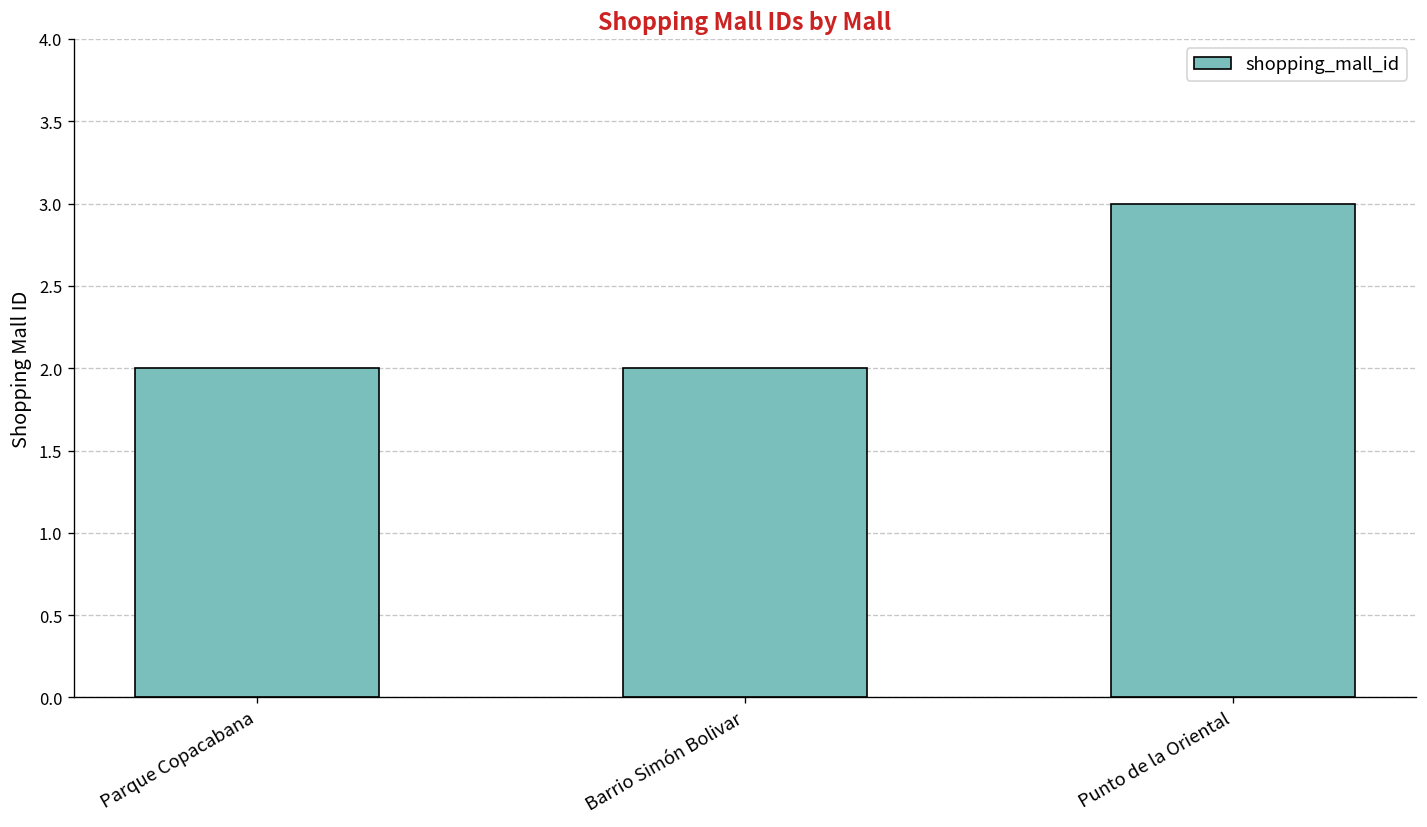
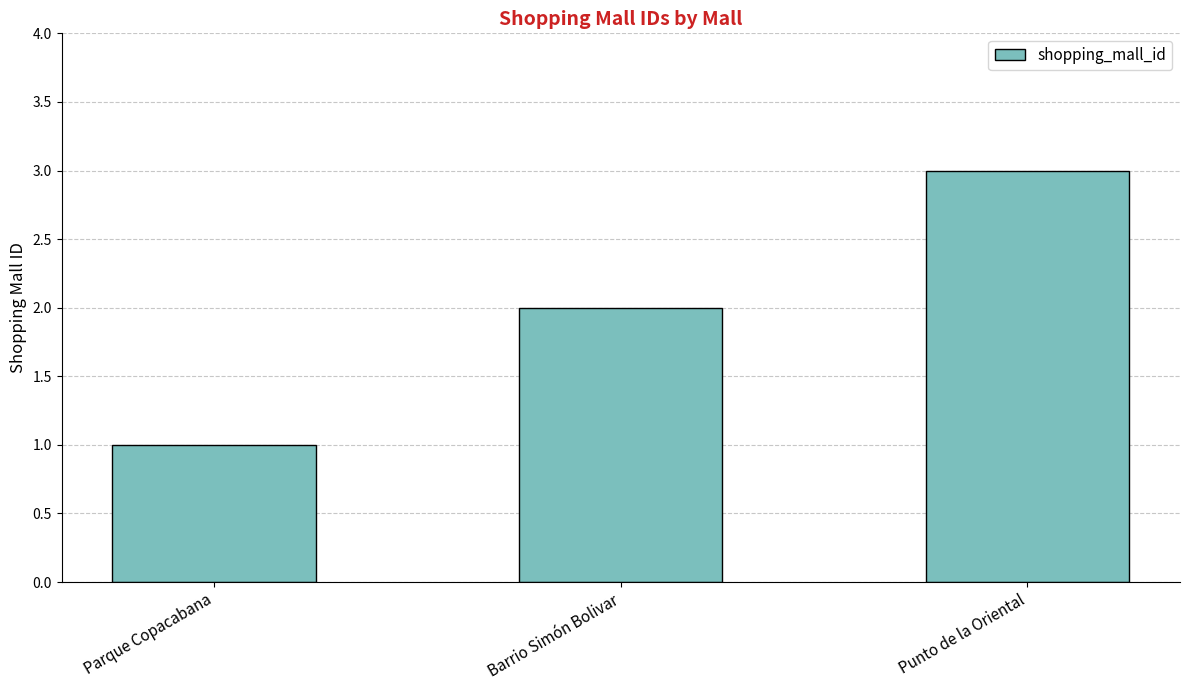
Parque Copacabana: 2 -> 1
